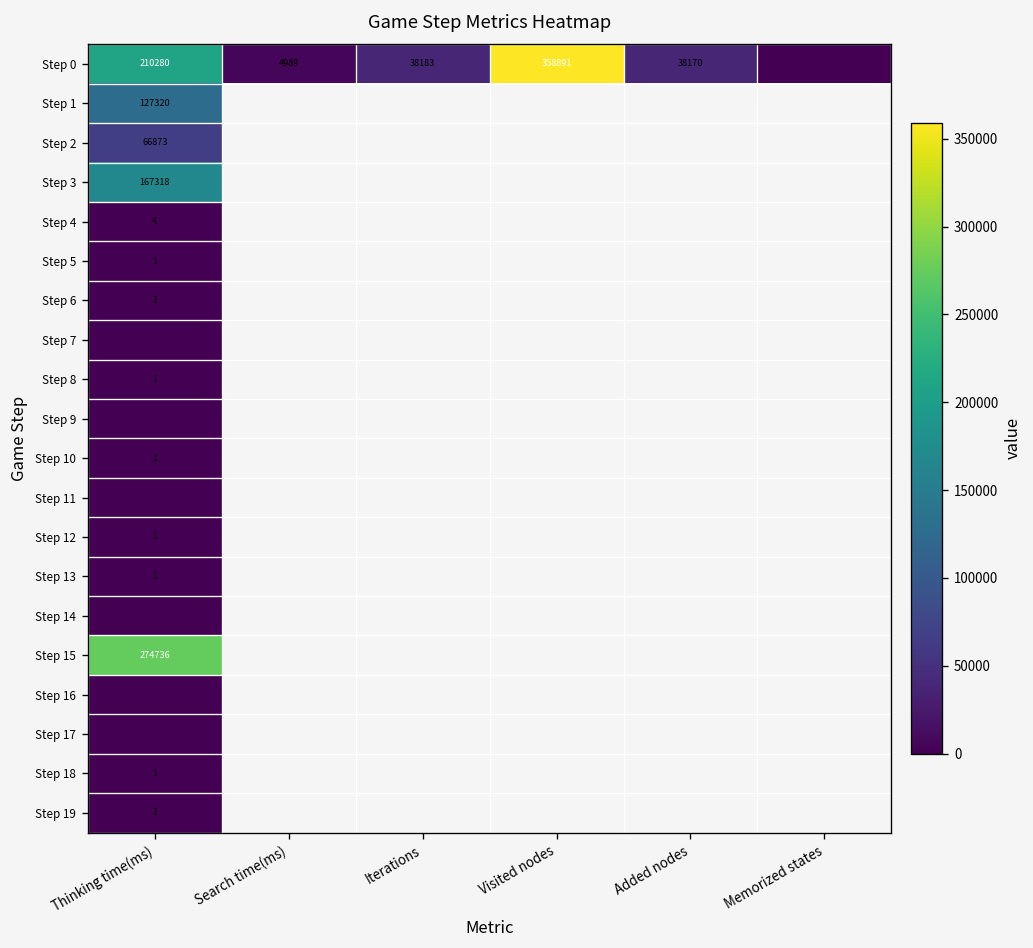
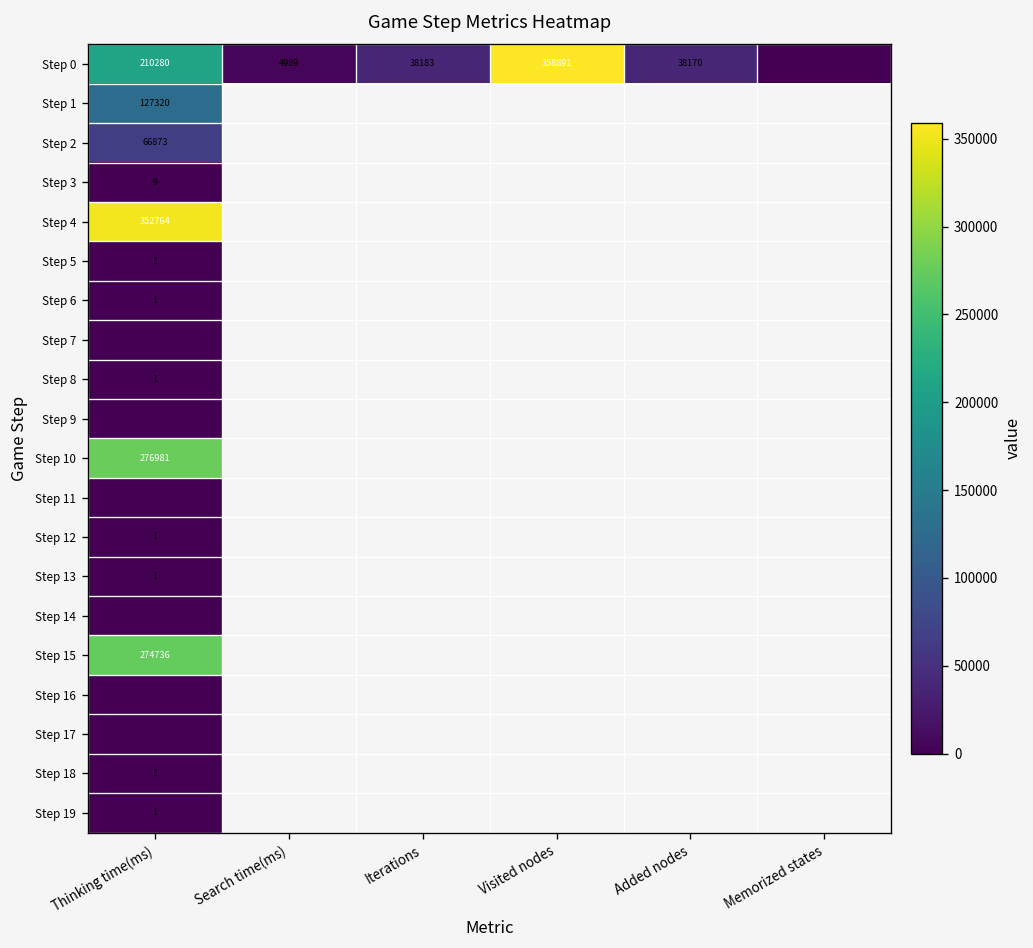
Step 3, Thinking time(ms): 167318 -> 9
Step 4, Thinking time(ms): 4 -> 352764
Step 10, Thinking time(ms): 1 -> 276981
